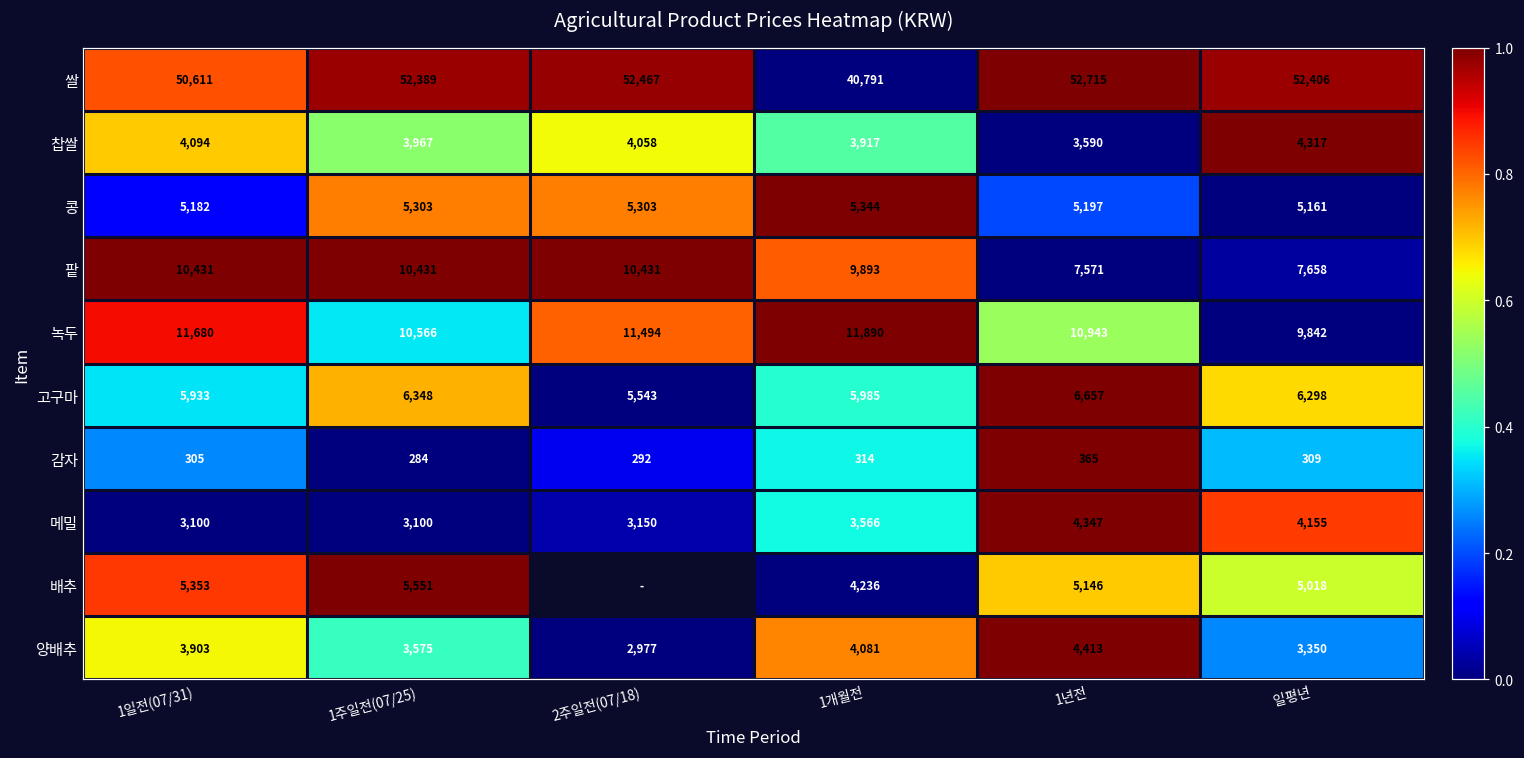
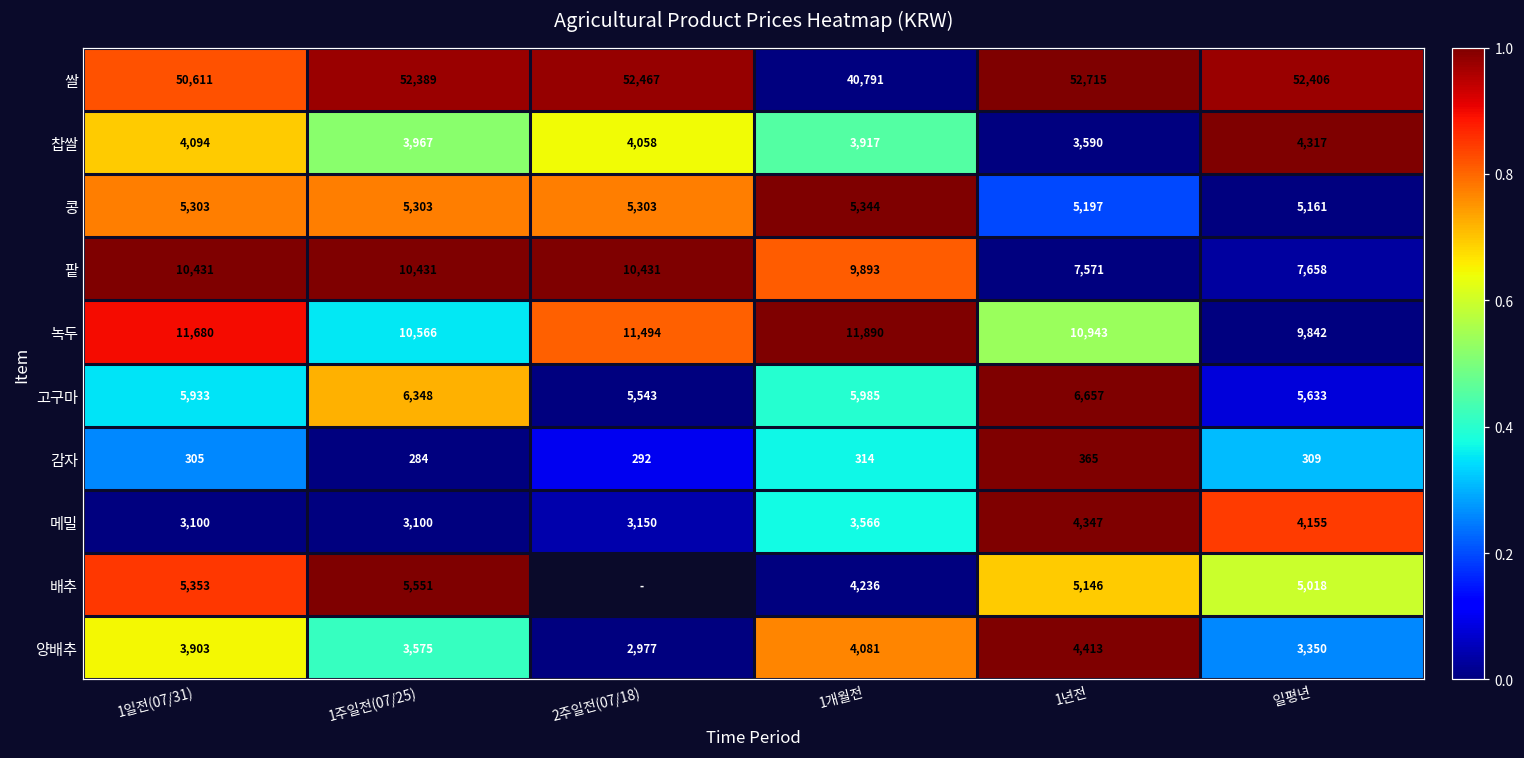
콩, 1일전(07/31): 5,182 -> 5,303
고구마, 일평년: 6,298 -> 5,633
